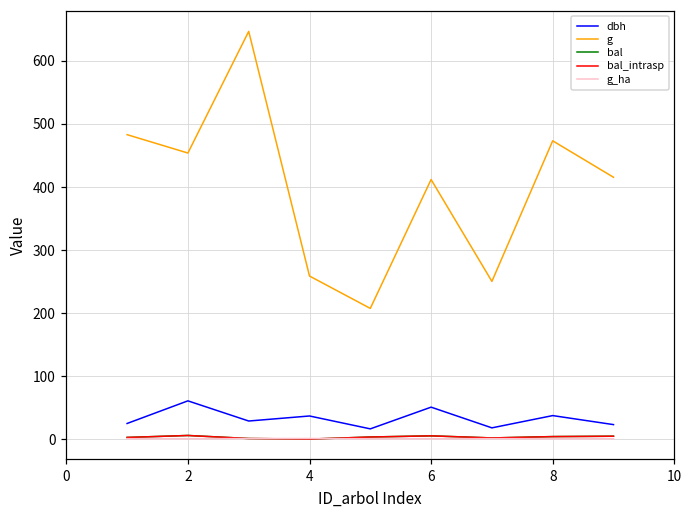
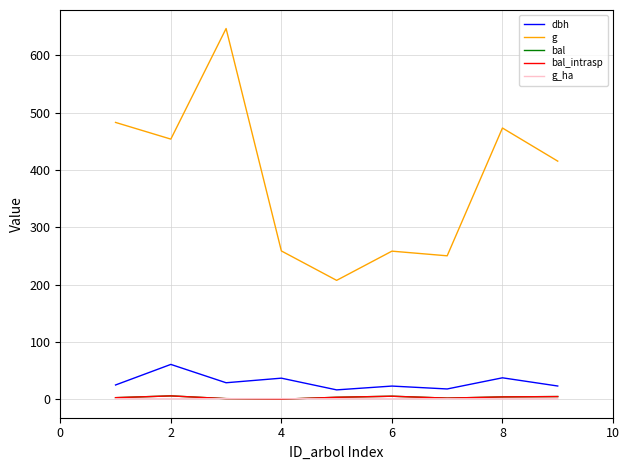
dbh, 6: 50 -> 20
g, 6: 410 -> 260
